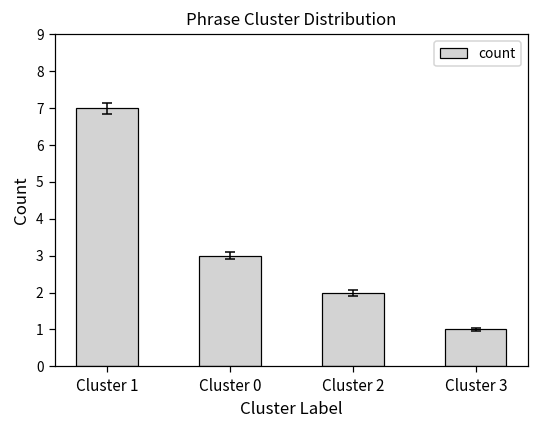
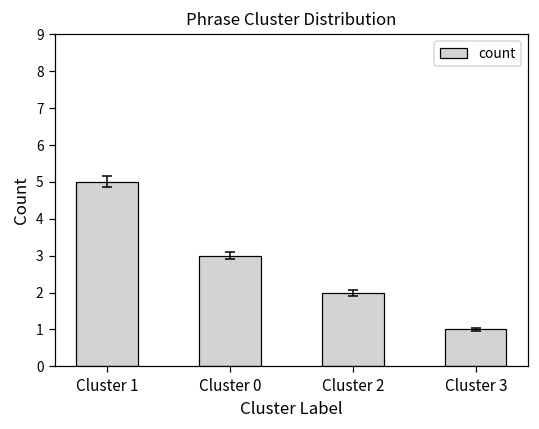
count, Cluster 1: 7 -> 5
